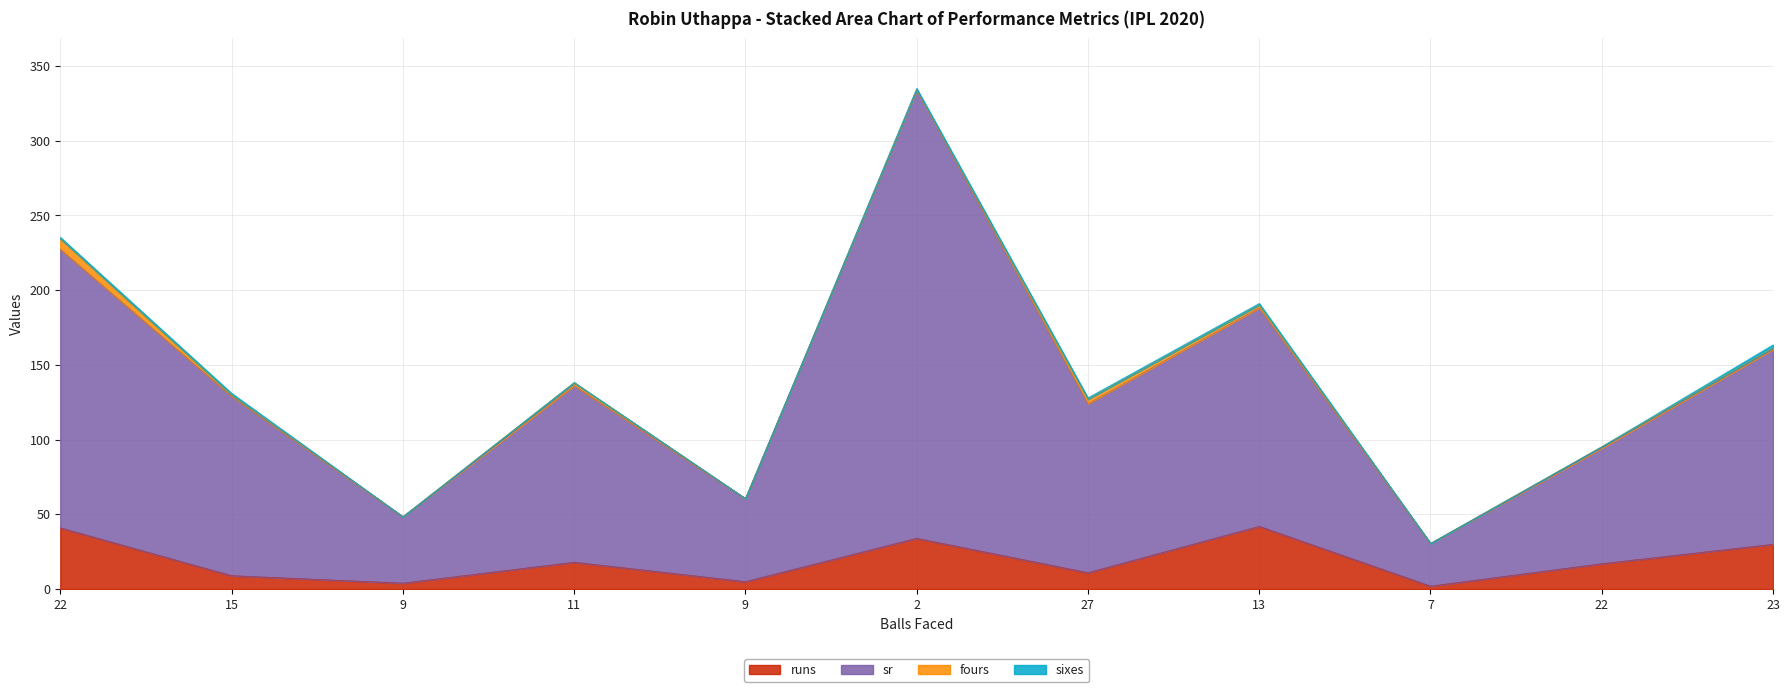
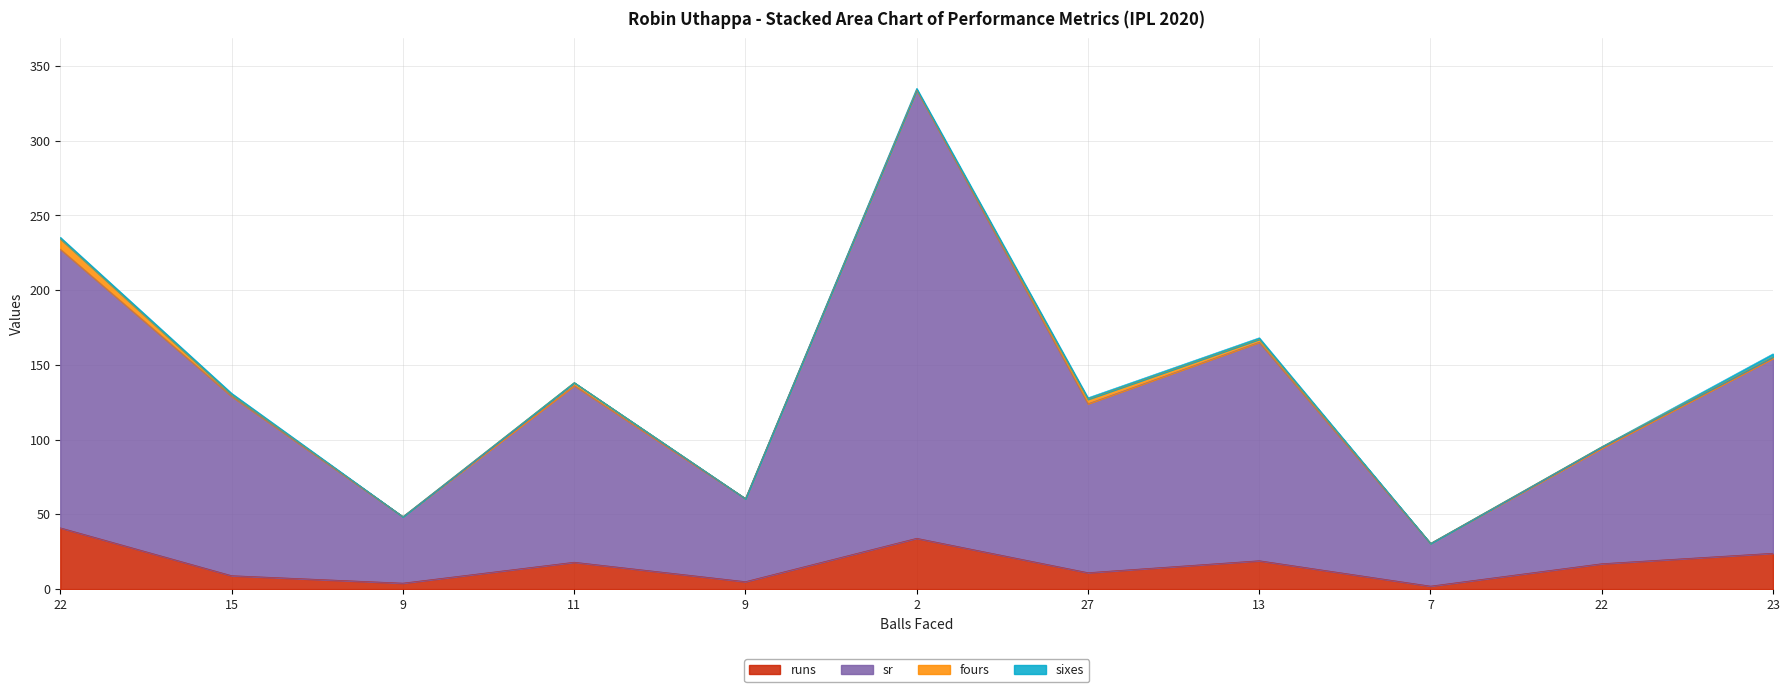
runs, 13: 42 -> 19
runs, 23: 30 -> 24
